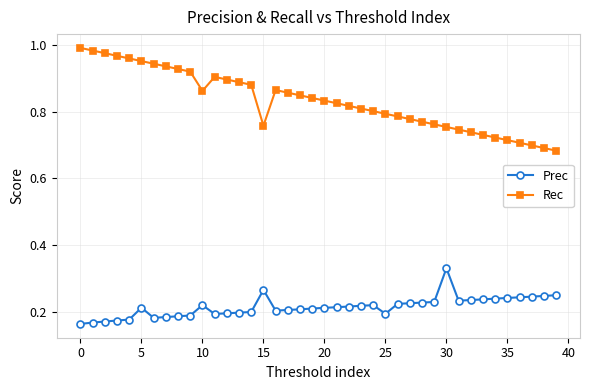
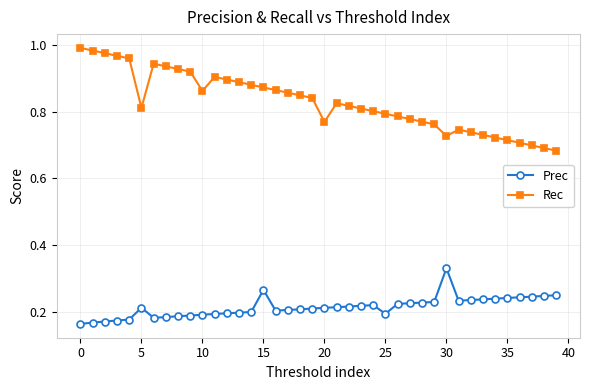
Rec, 5: 0.95 -> 0.81
Prec, 10: 0.22 -> 0.19
Rec, 15: 0.76 -> 0.87
Rec, 20: 0.83 -> 0.77
Rec, 30: 0.75 -> 0.73
